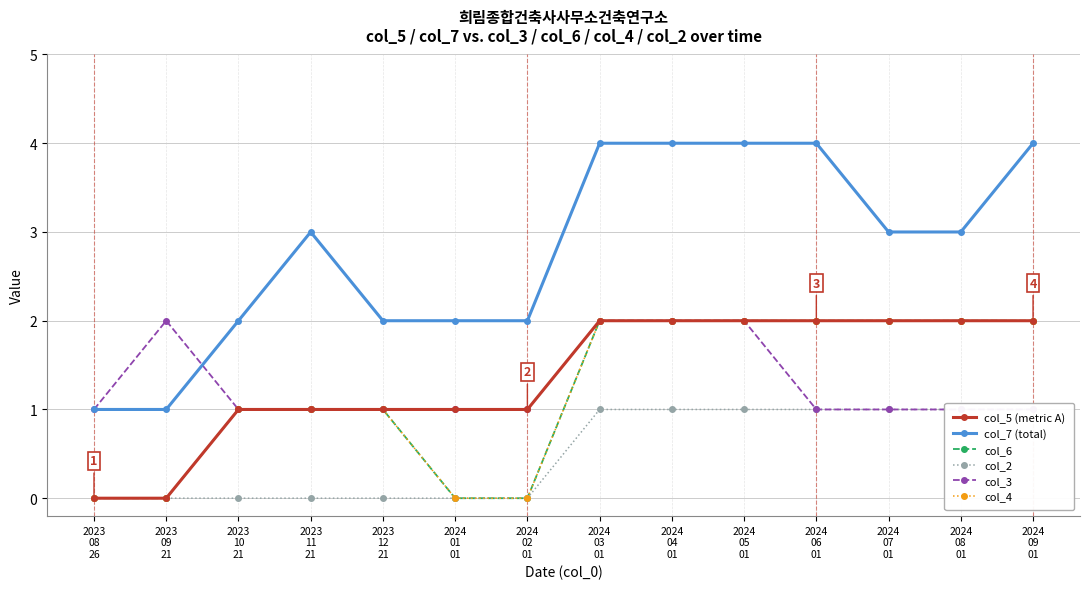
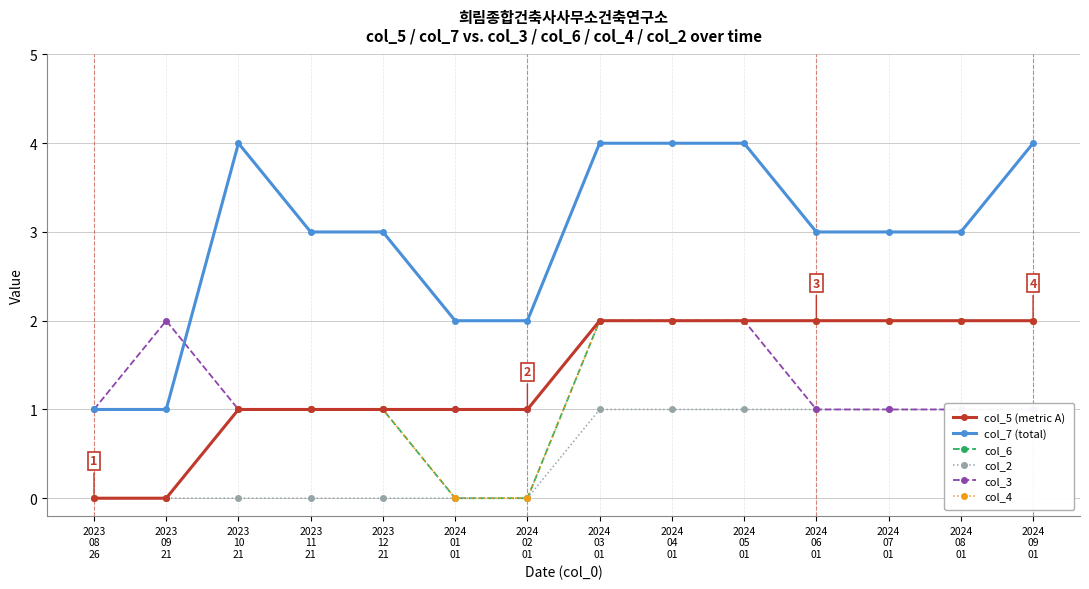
col_7 (total), 2023 10 21: 2 -> 4
col_7 (total), 2023 12 21: 2 -> 3
col_7 (total), 2024 06 01: 4 -> 3
